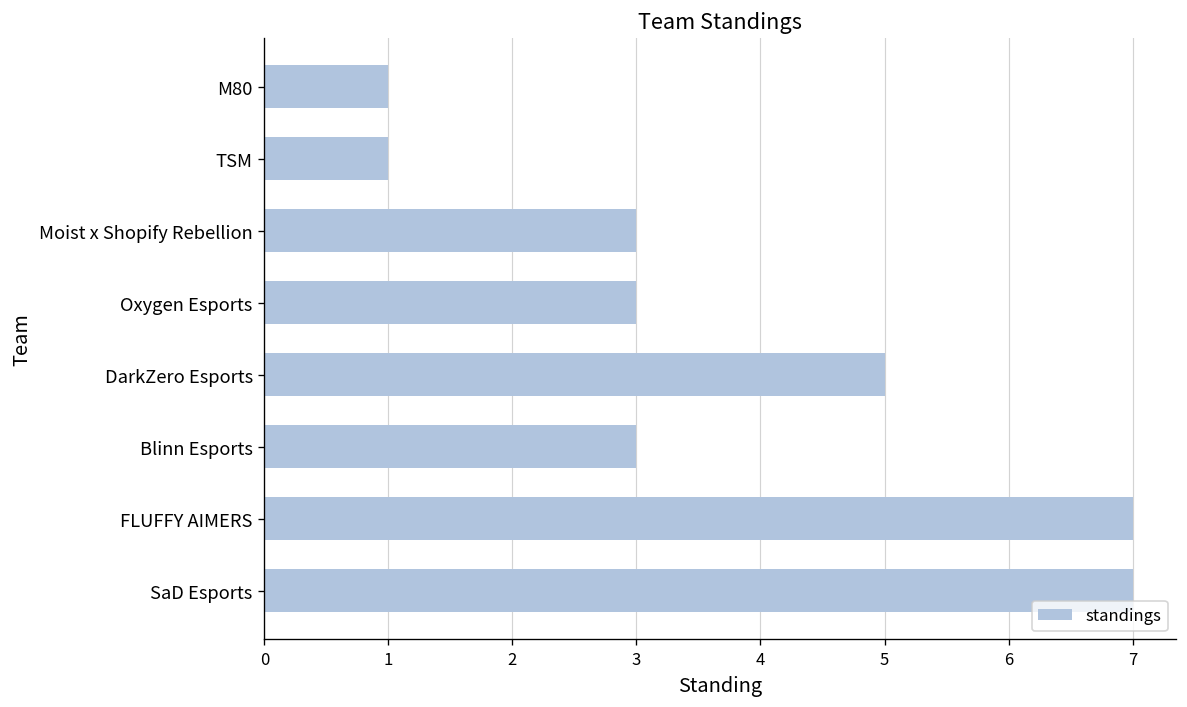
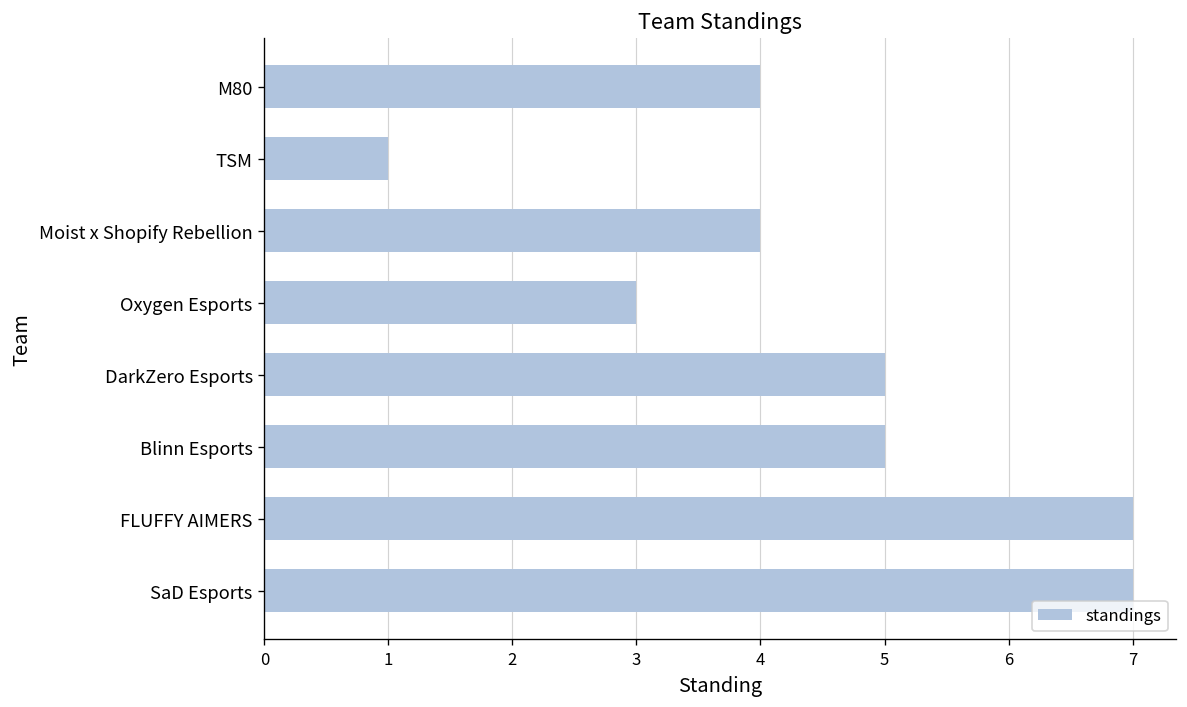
M80: 1 -> 4
Moist x Shopify Rebellion: 3 -> 4
Blinn Esports: 3 -> 5
